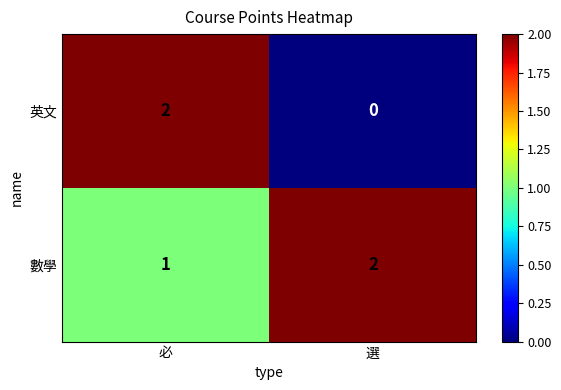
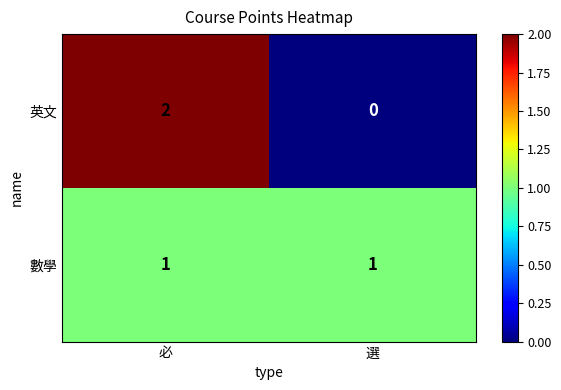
數學, 選: 2 -> 1
